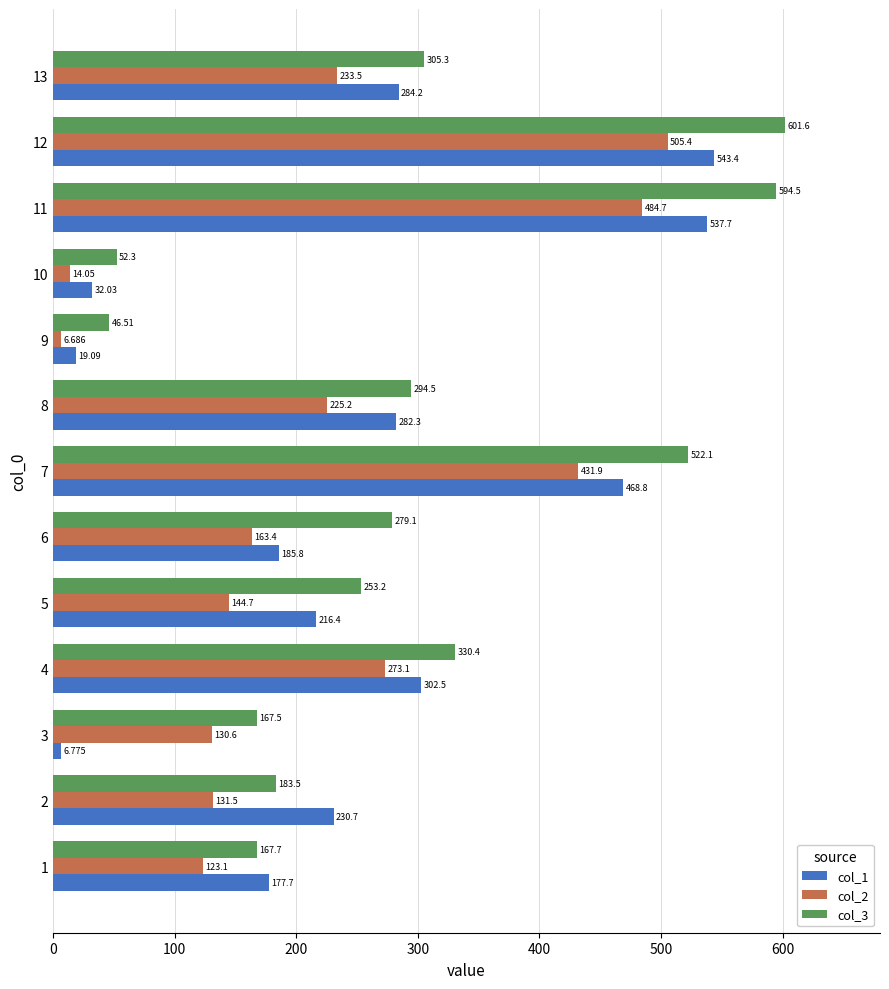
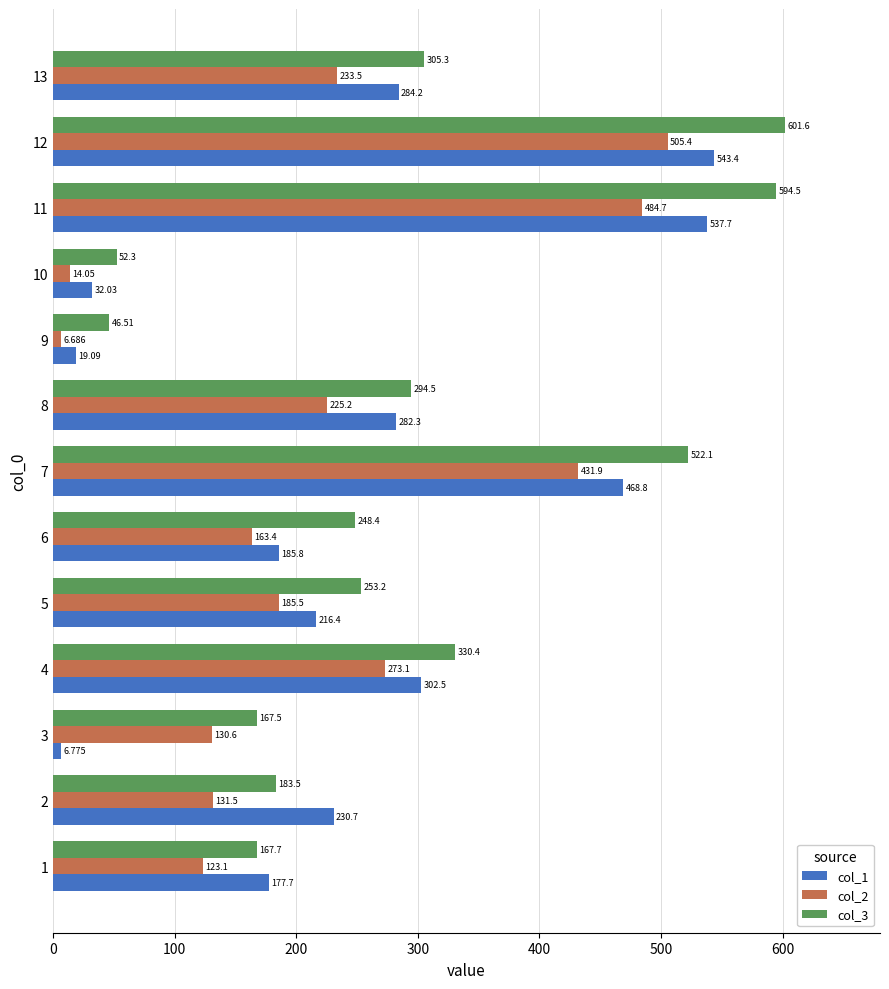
col_3, 6: 279.1 -> 248.4
col_2, 5: 144.7 -> 185.5
